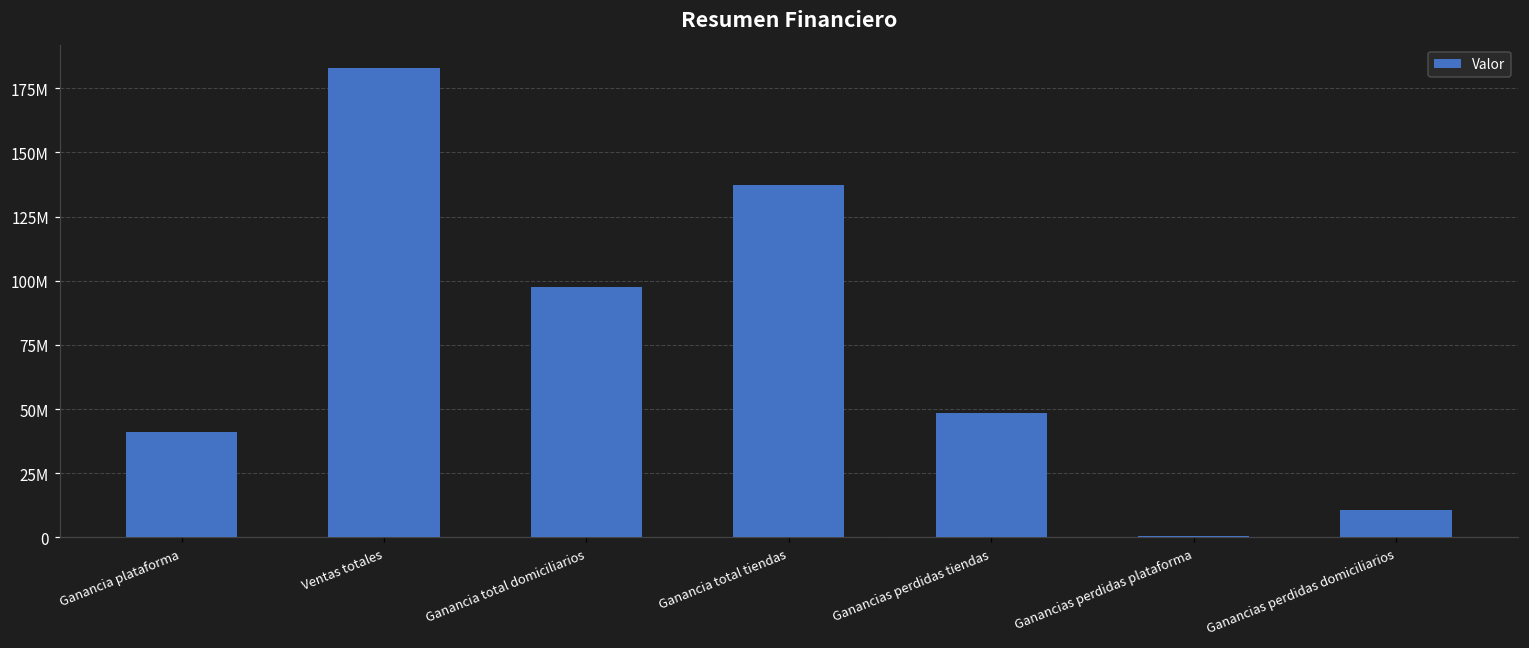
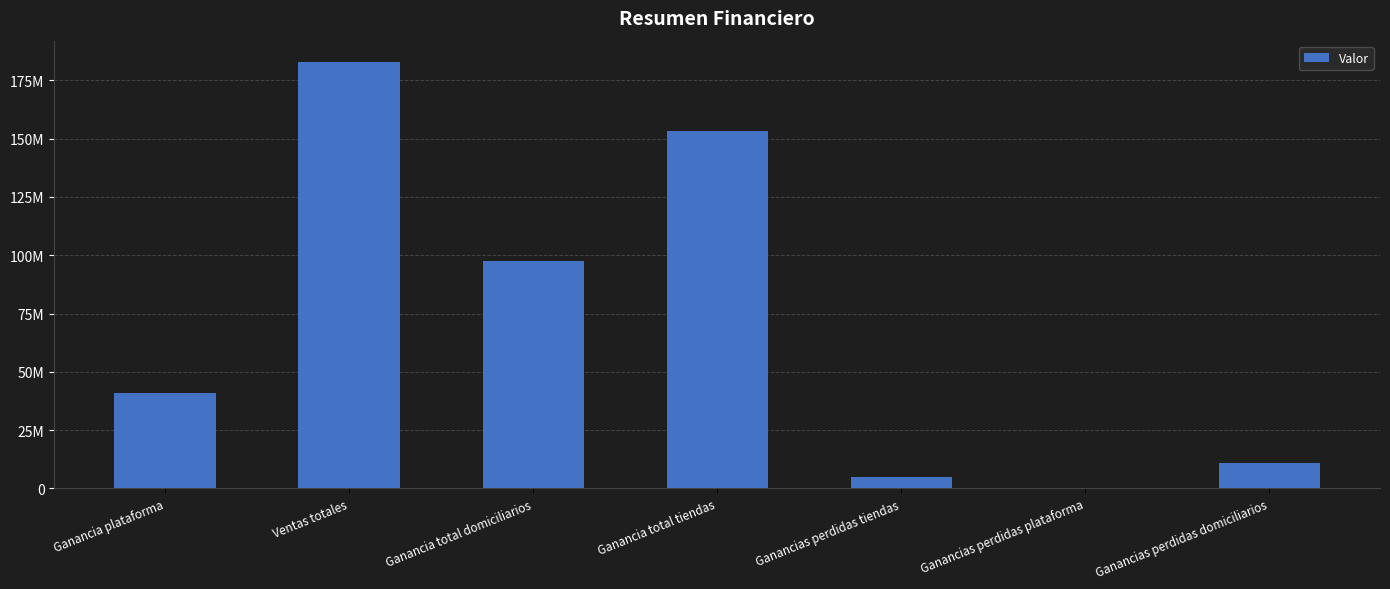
Ganancia total tiendas: 137000000 -> 153000000
Ganancias perdidas tiendas: 48000000 -> 5000000
